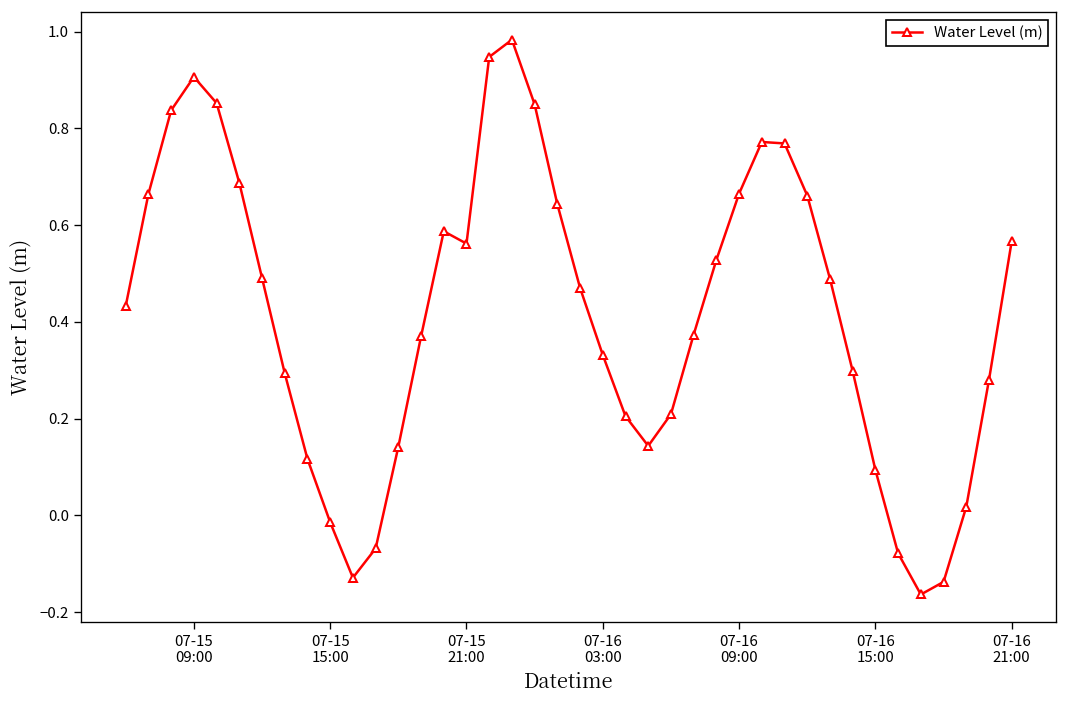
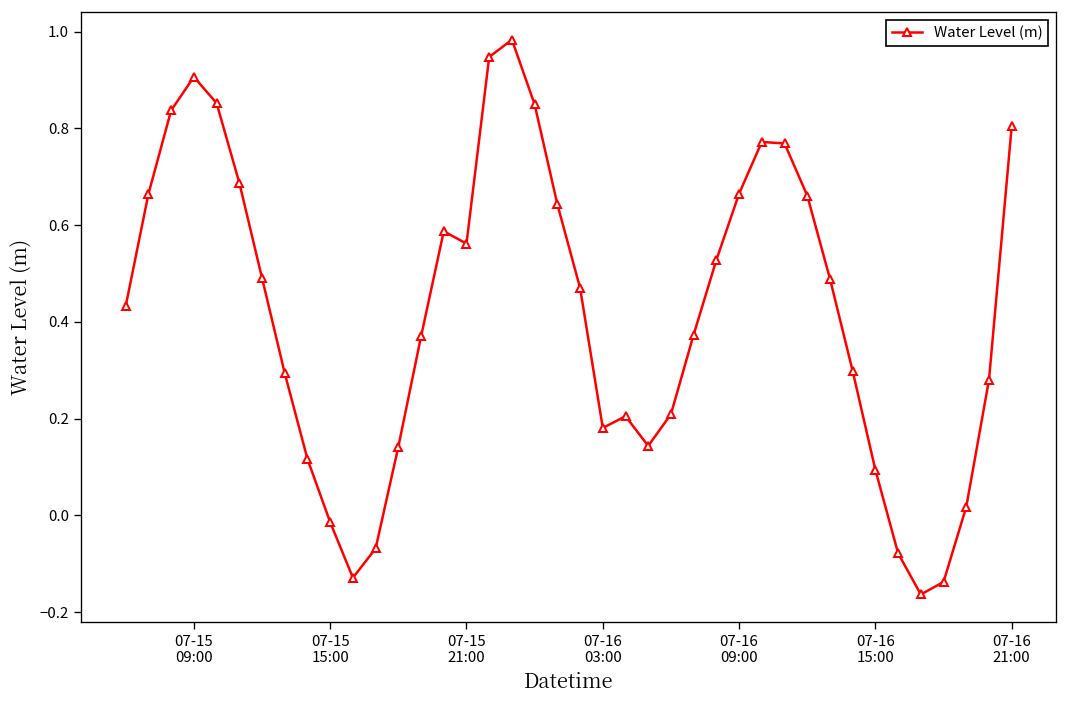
07-16 03:00: 0.33 -> 0.18
07-16 21:00: 0.57 -> 0.80
